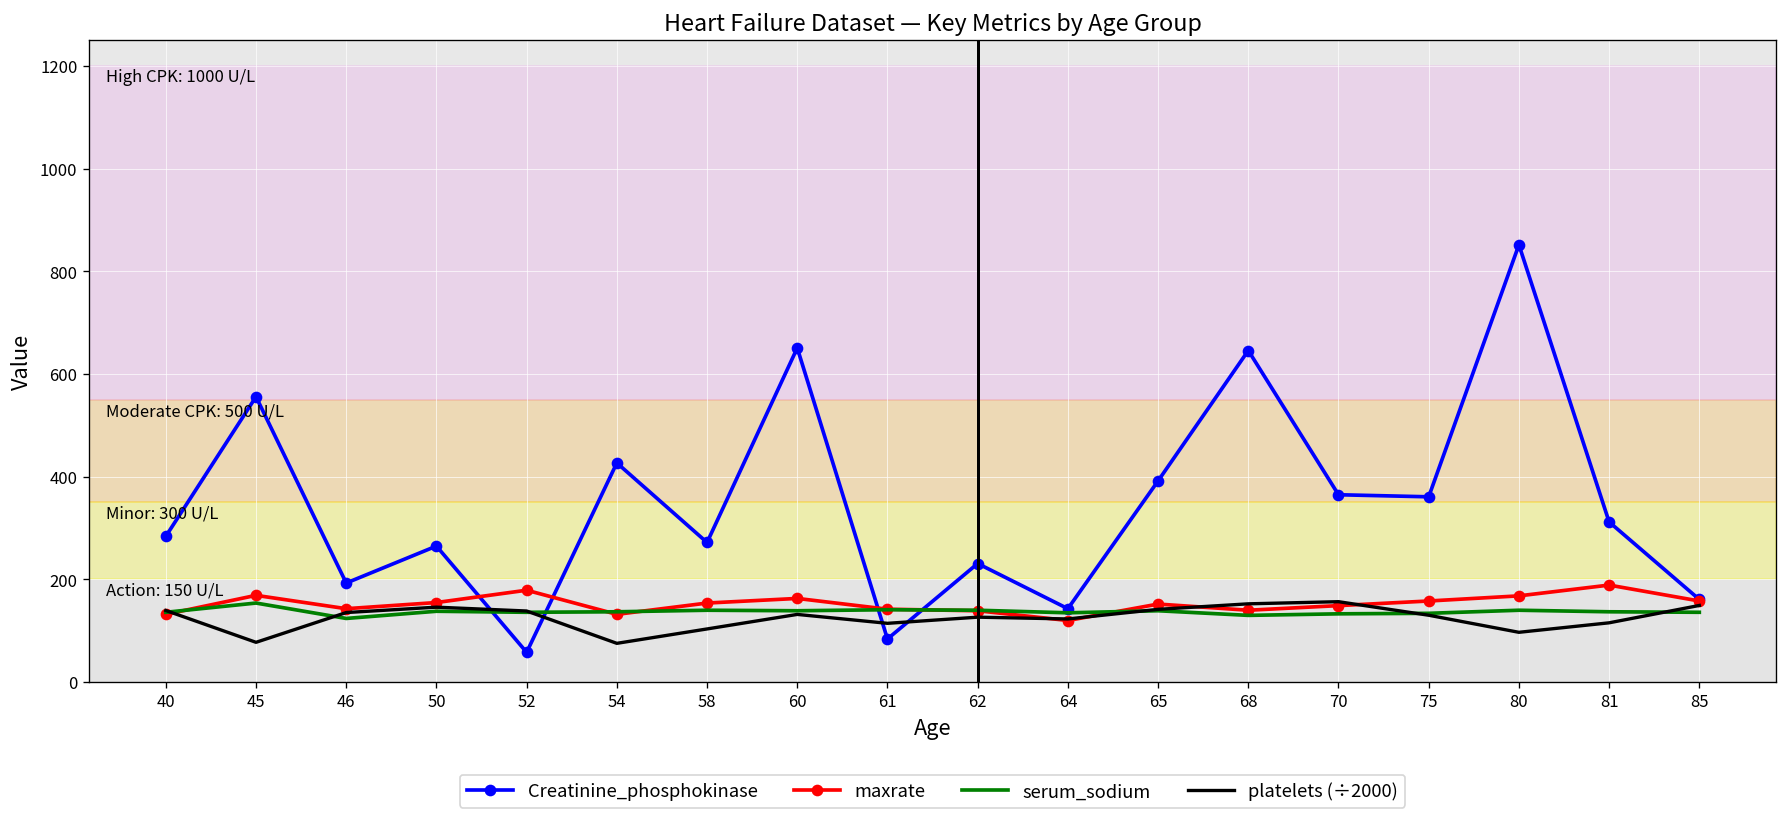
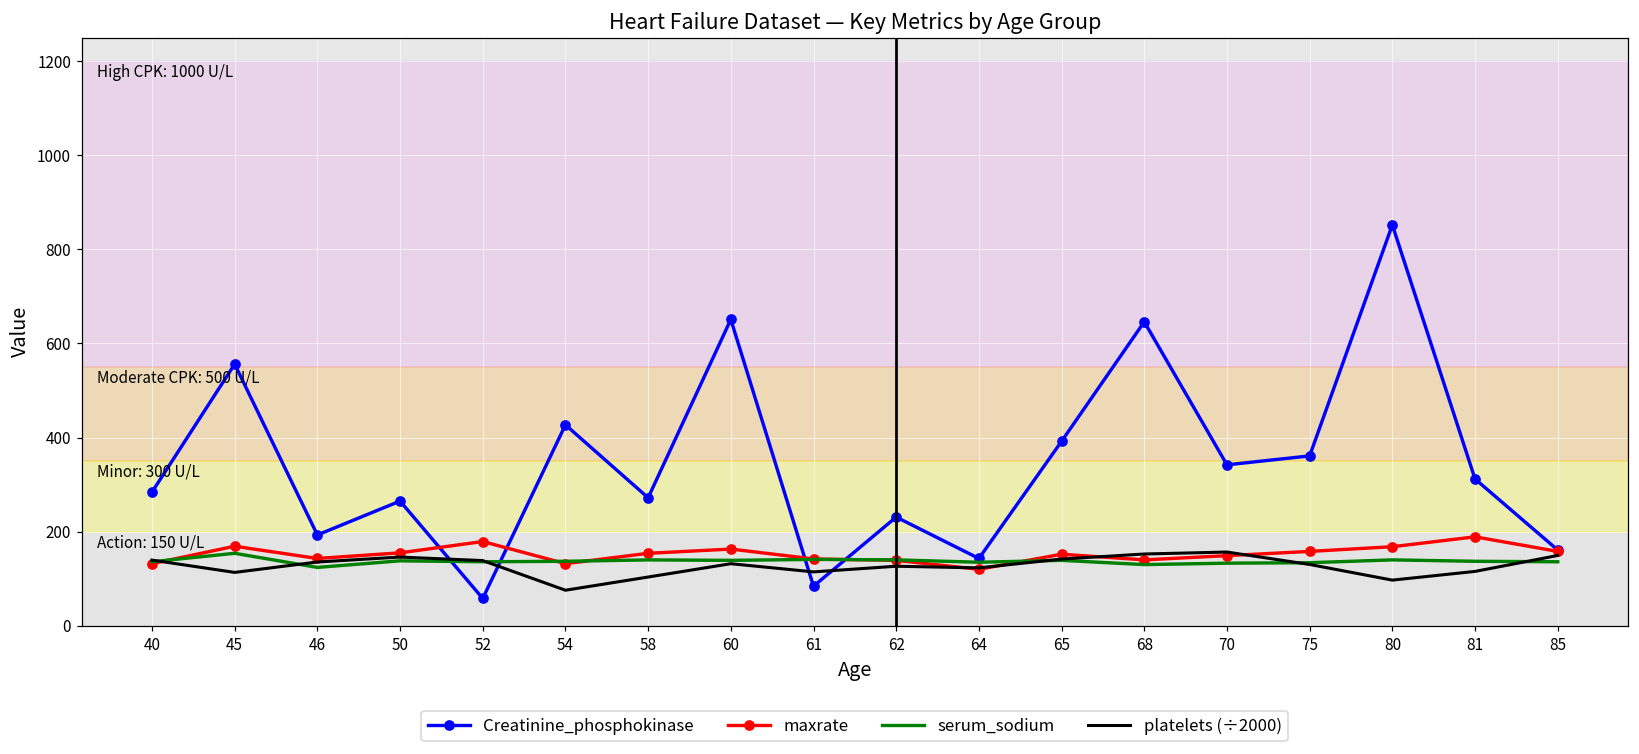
platelets (÷2000), 45: 80 -> 110
Creatinine_phosphokinase, 70: 370 -> 340
